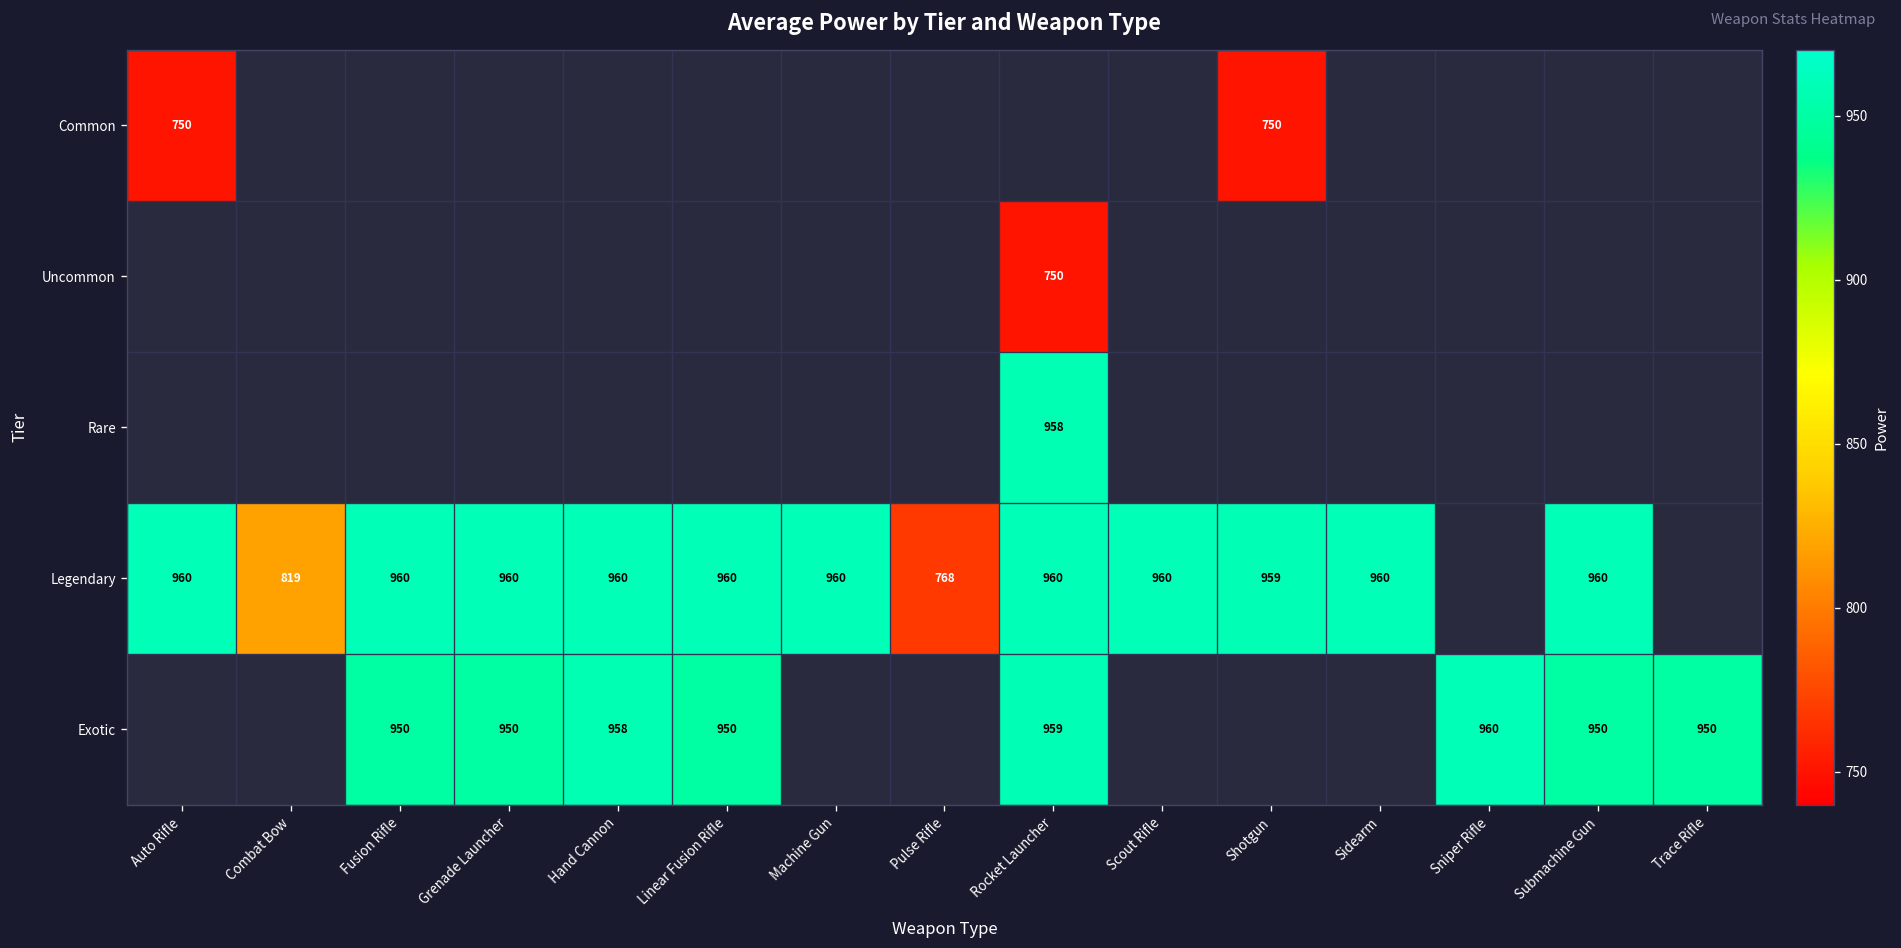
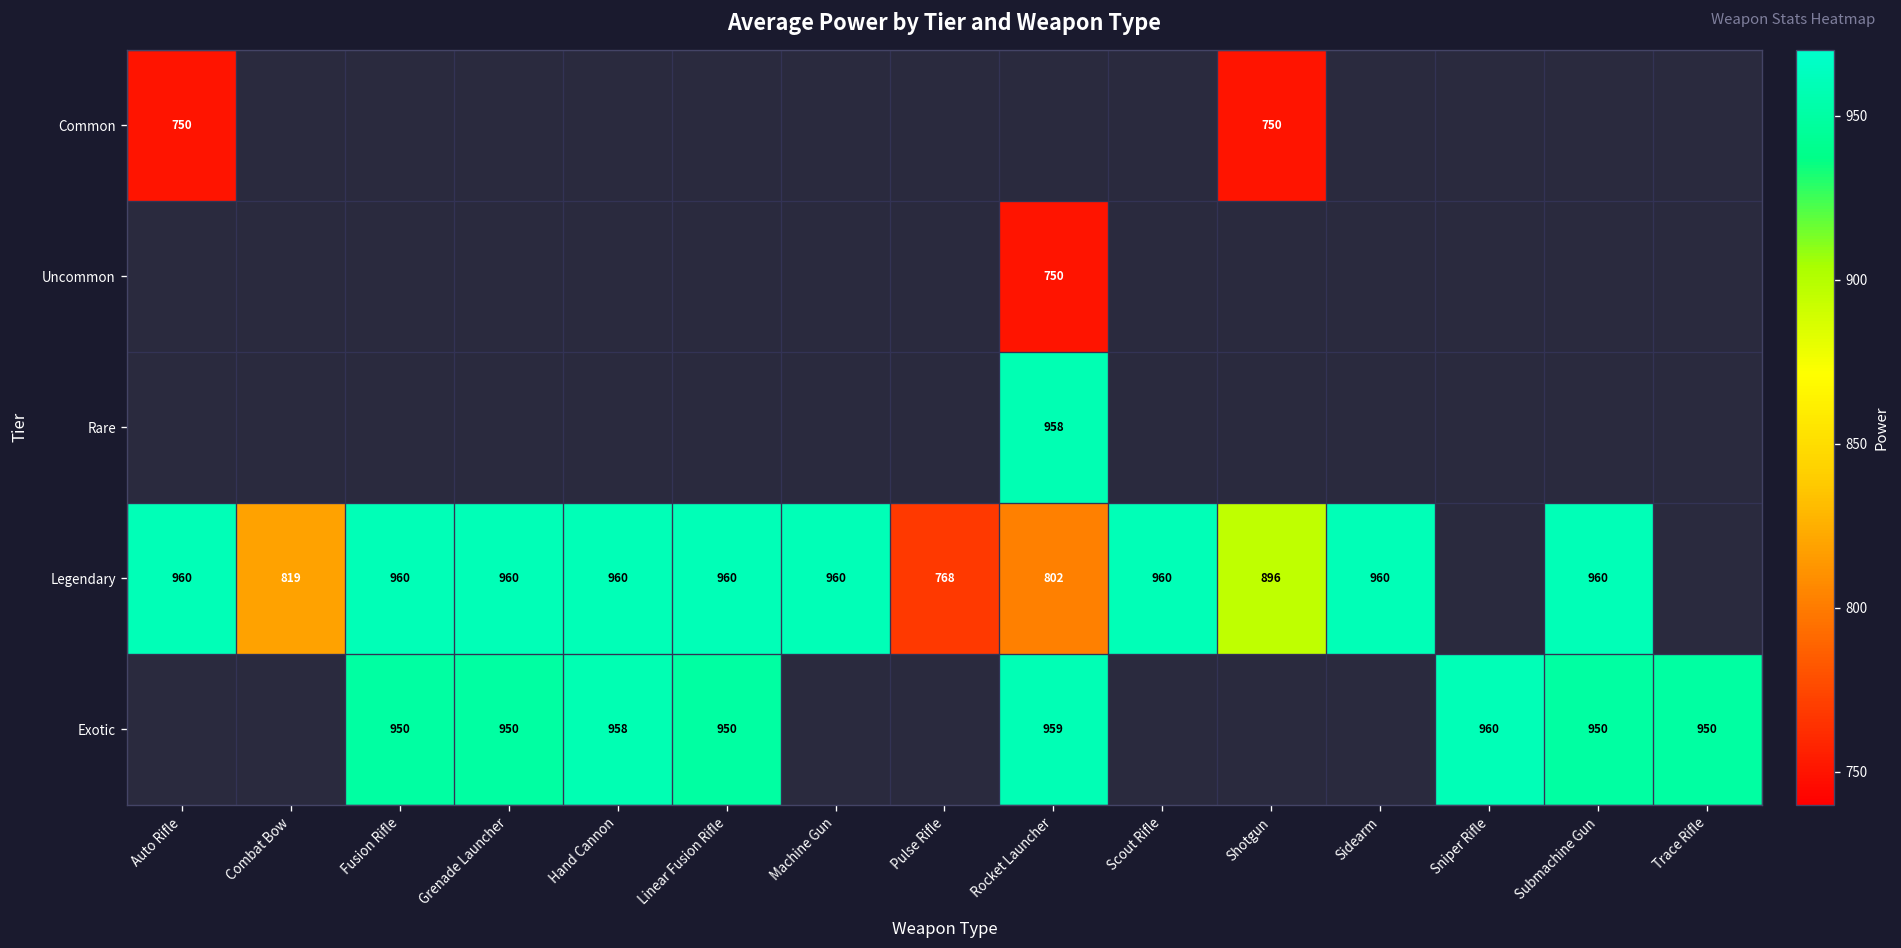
Legendary, Rocket Launcher: 960 -> 802
Legendary, Shotgun: 959 -> 896
